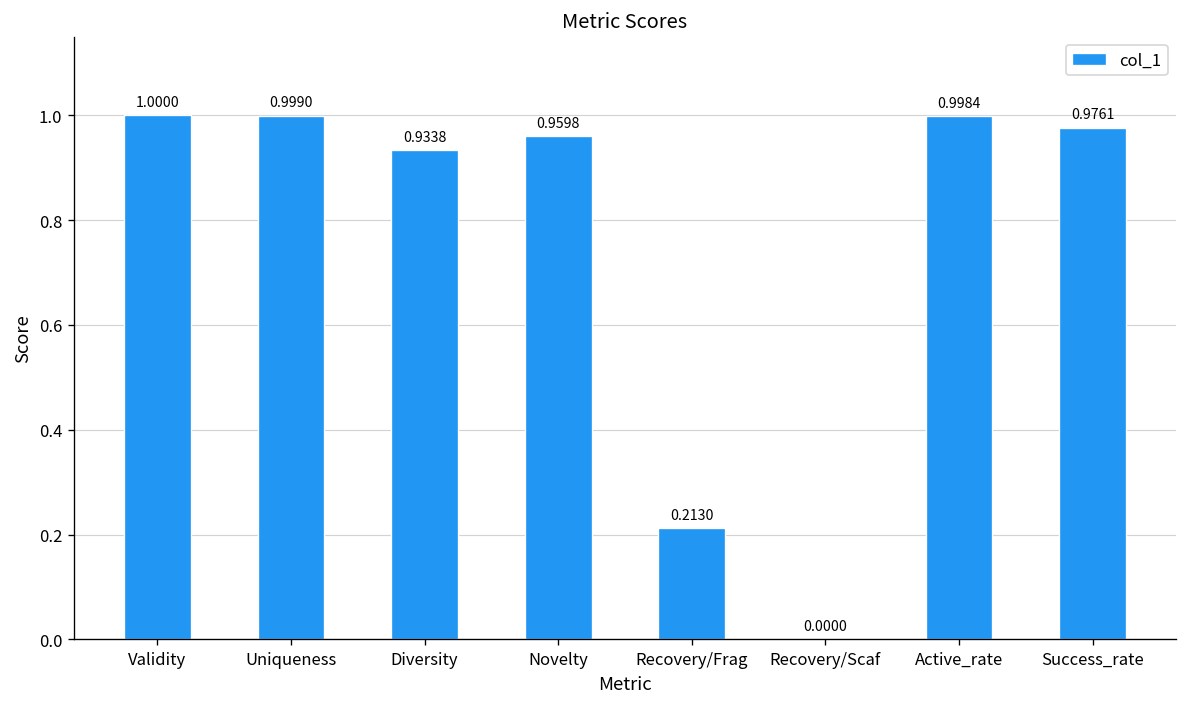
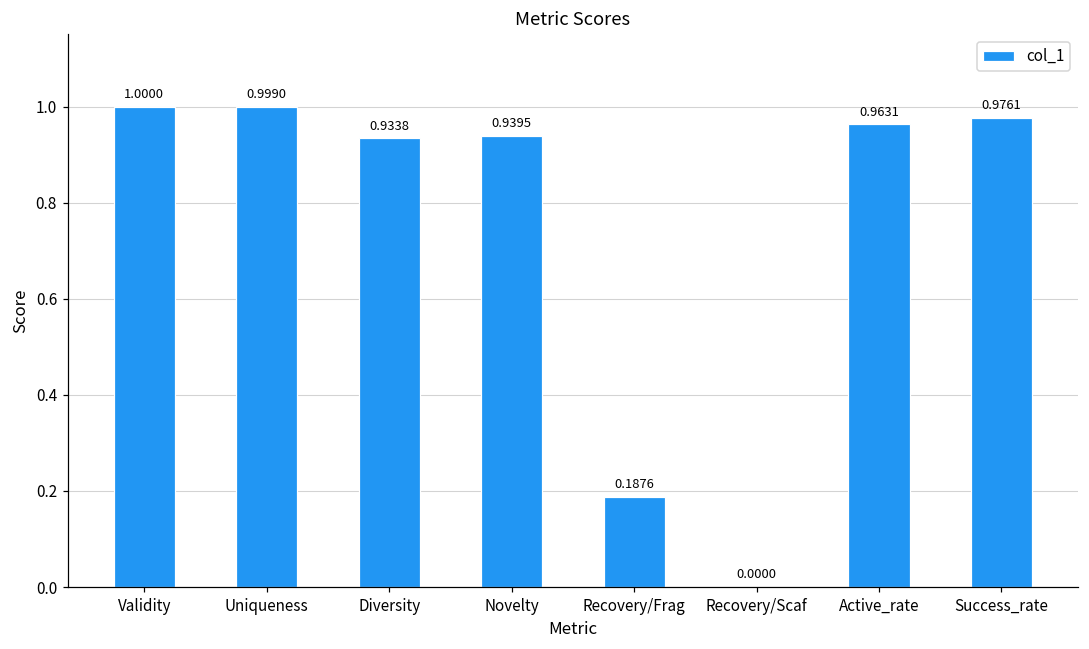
Novelty: 0.9598 -> 0.9395
Recovery/Frag: 0.2130 -> 0.1876
Active_rate: 0.9984 -> 0.9631
